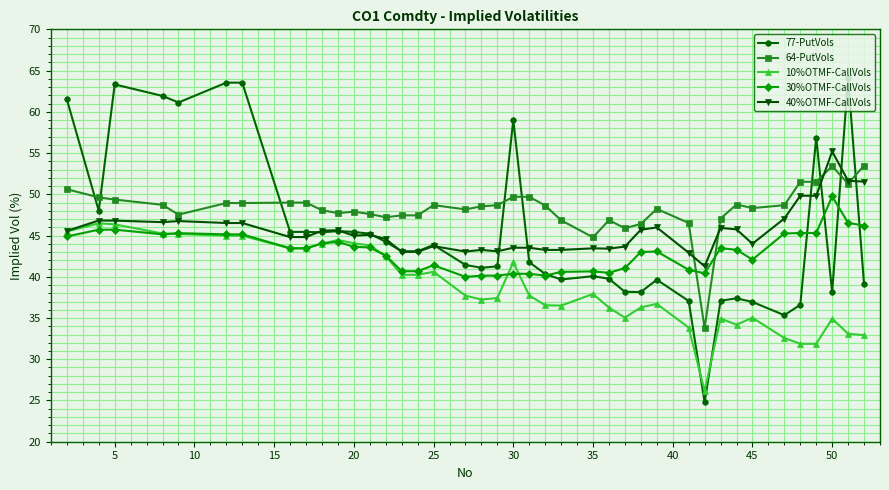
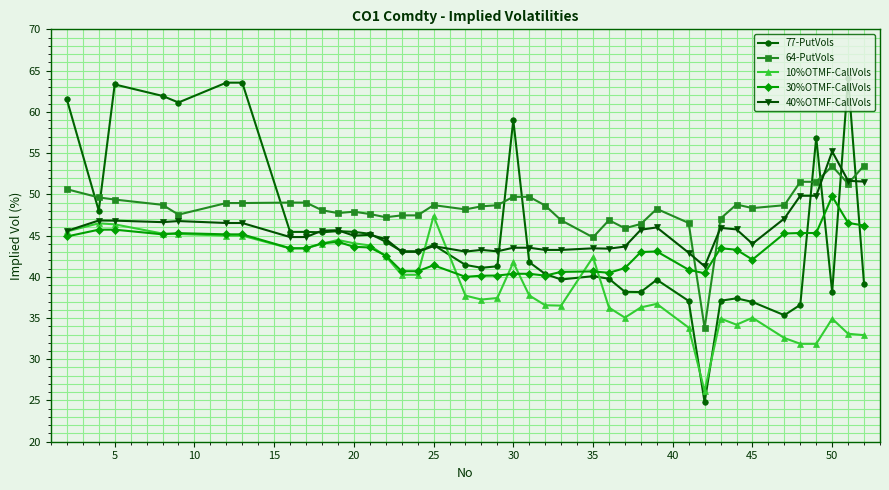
10%OTMF-CallVols, 25: 41 -> 47
10%OTMF-CallVols, 35: 38 -> 42
